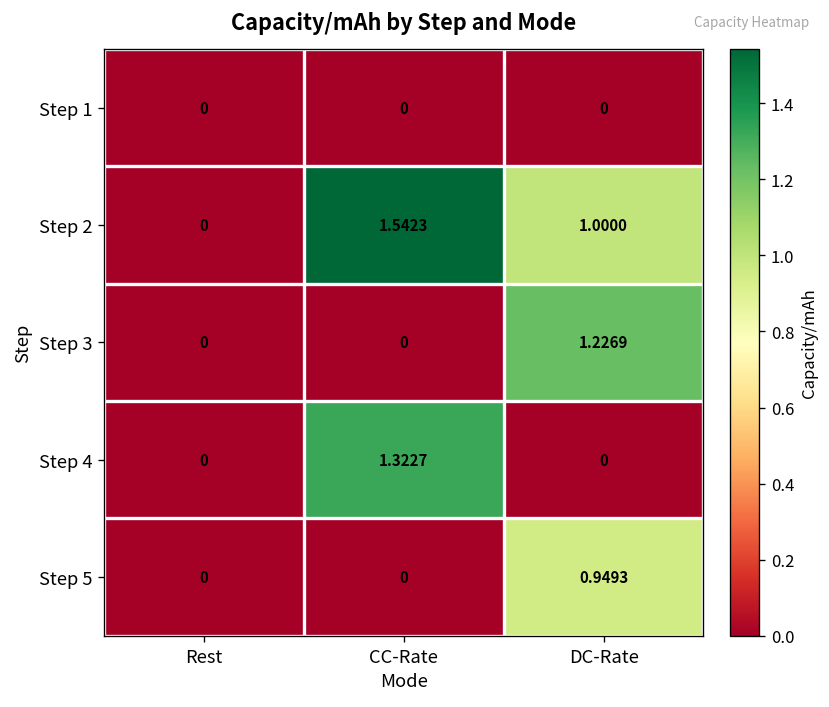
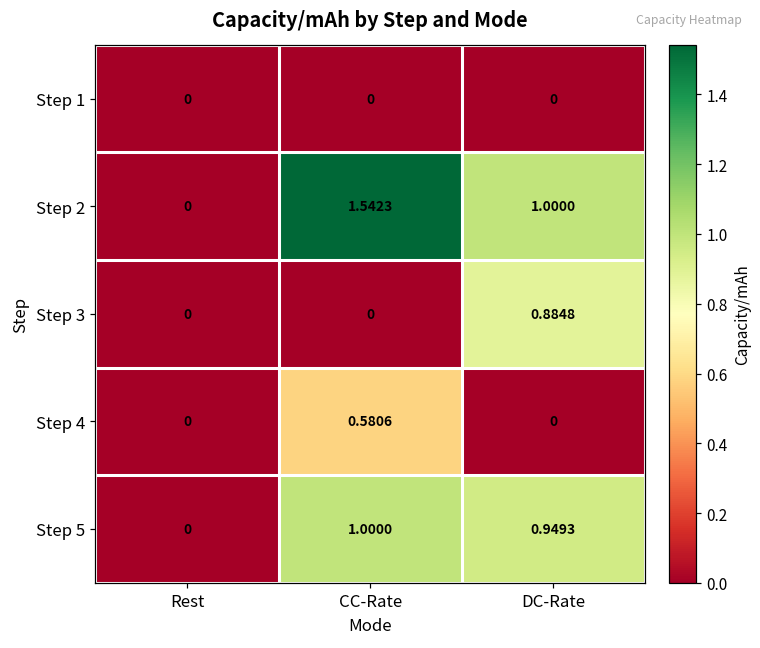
Step 3, DC-Rate: 1.2269 -> 0.8848
Step 4, CC-Rate: 1.3227 -> 0.5806
Step 5, CC-Rate: 0 -> 1.0000
